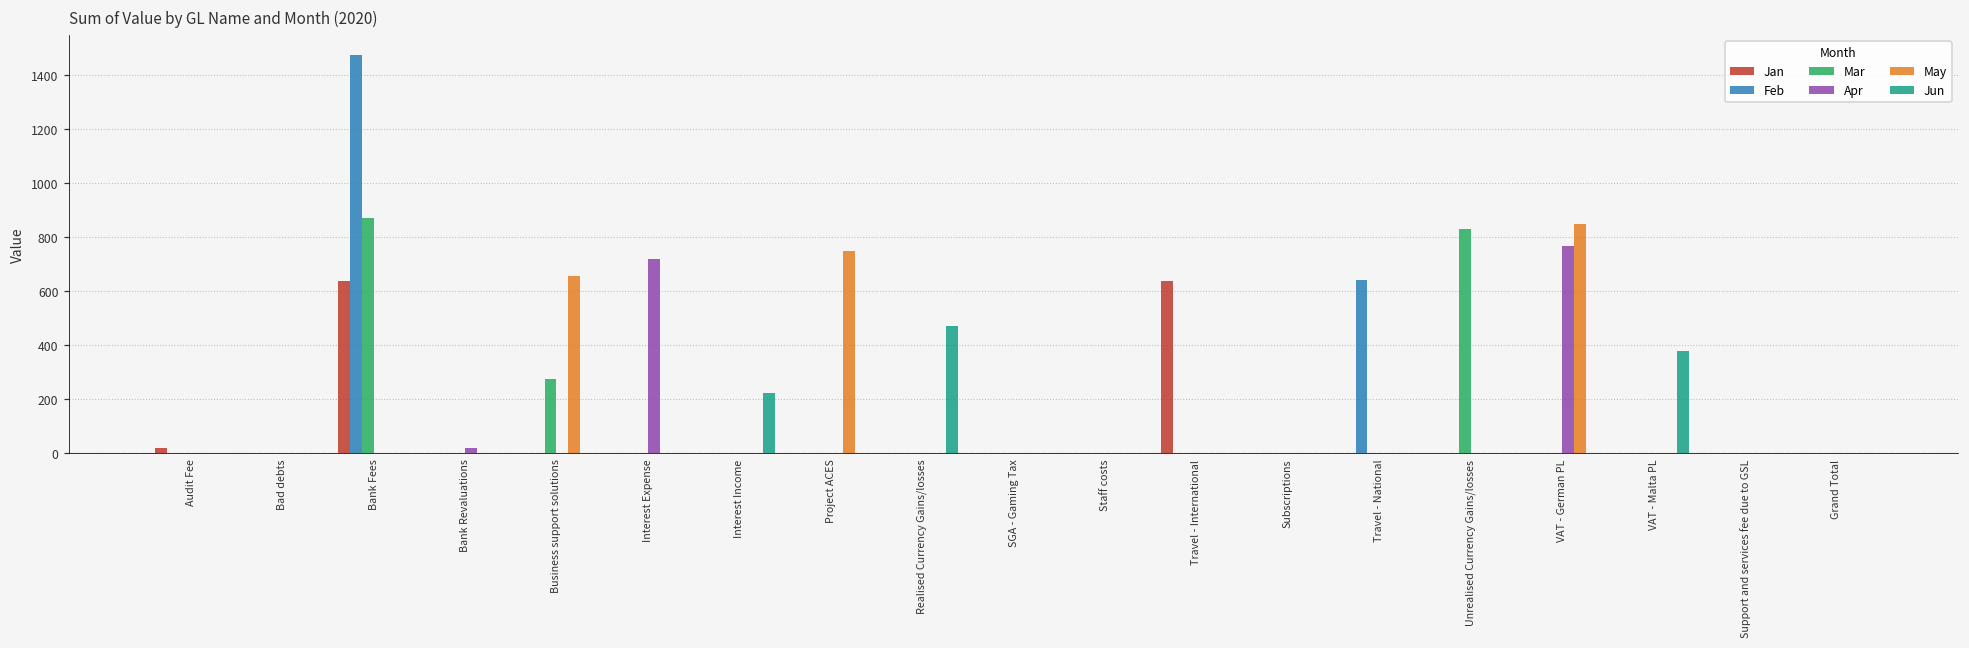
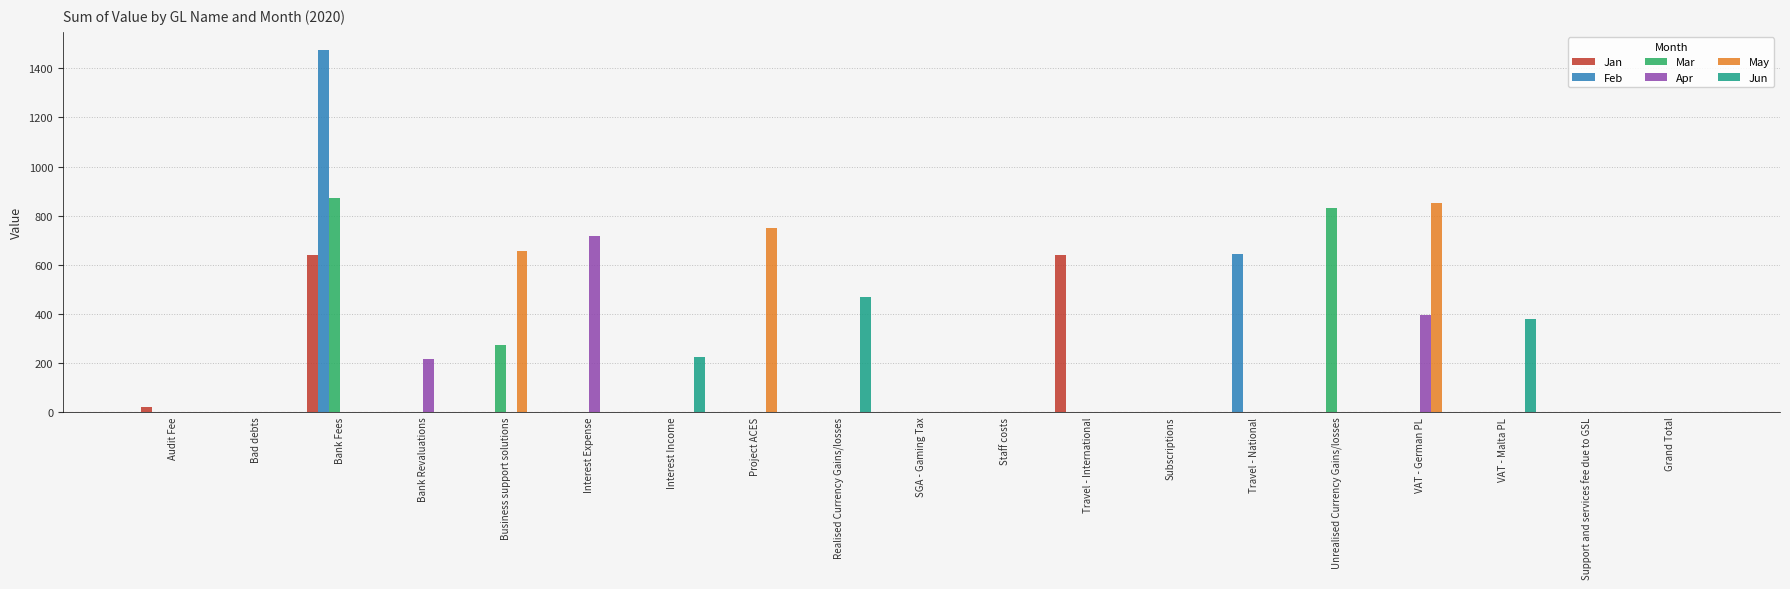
Apr, Bank Revaluations: 20 -> 220
Apr, VAT - German PL: 770 -> 390
